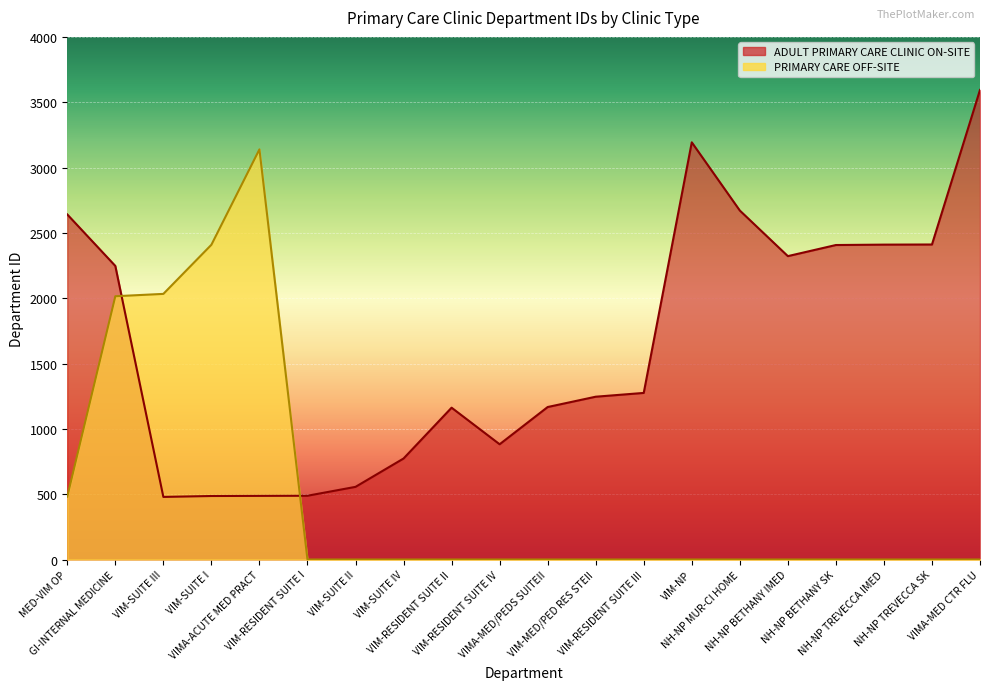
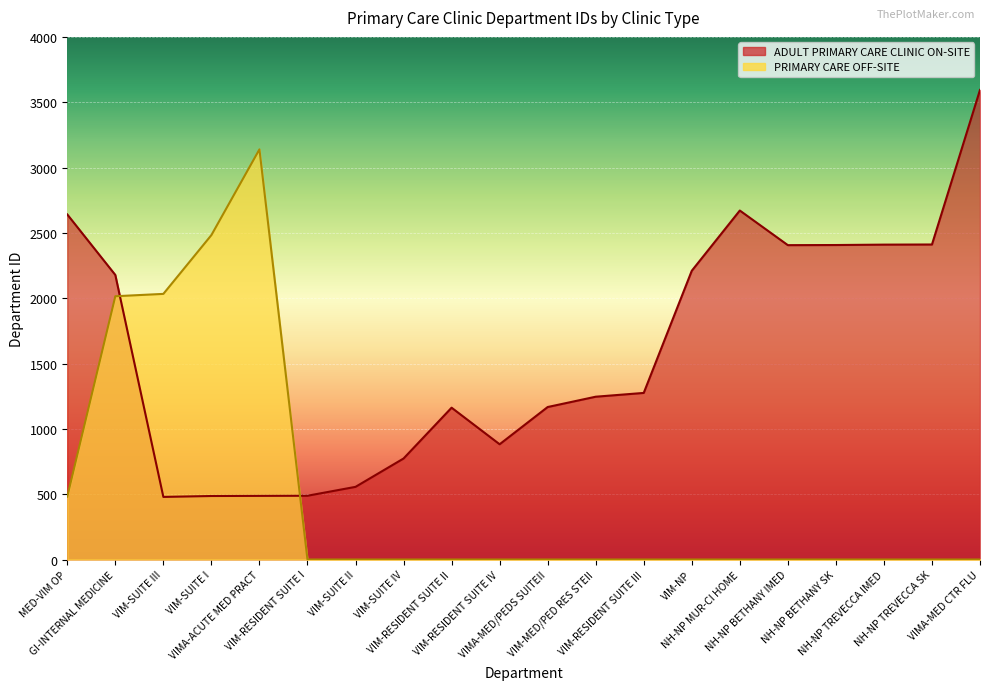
ADULT PRIMARY CARE CLINIC ON-SITE, GI-INTERNAL MEDICINE: 2250 -> 2180
PRIMARY CARE OFF-SITE, VIM-SUITE I: 2410 -> 2480
ADULT PRIMARY CARE CLINIC ON-SITE, VIM-NP: 3190 -> 2210
ADULT PRIMARY CARE CLINIC ON-SITE, NH-NP BETHANY IMED: 2320 -> 2410
